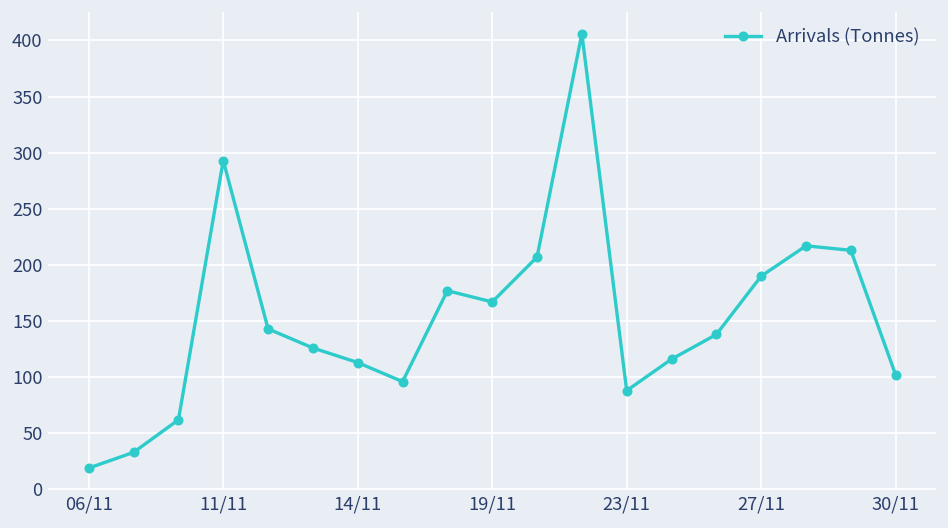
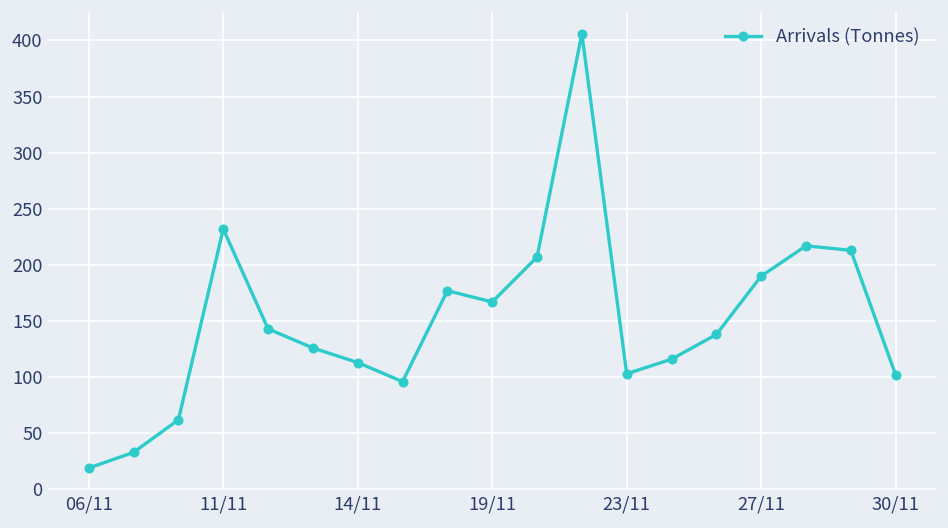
11/11: 290 -> 230
23/11: 90 -> 100
